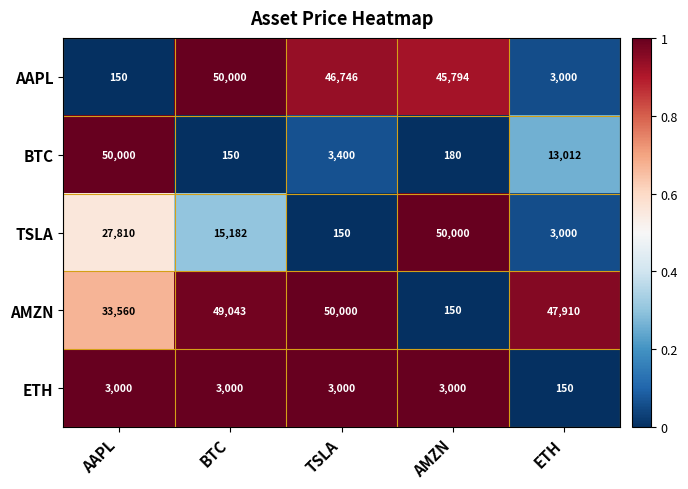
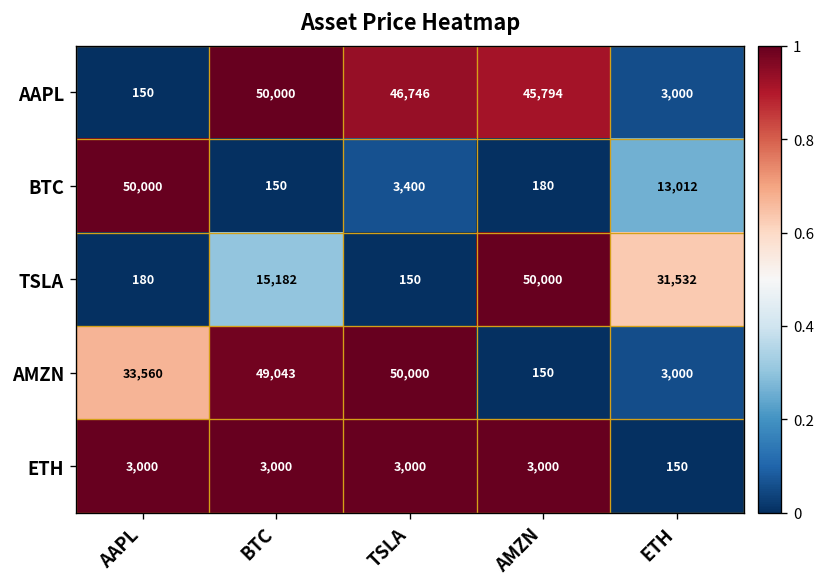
TSLA, AAPL: 27,810 -> 180
TSLA, ETH: 3,000 -> 31,532
AMZN, ETH: 47,910 -> 3,000
